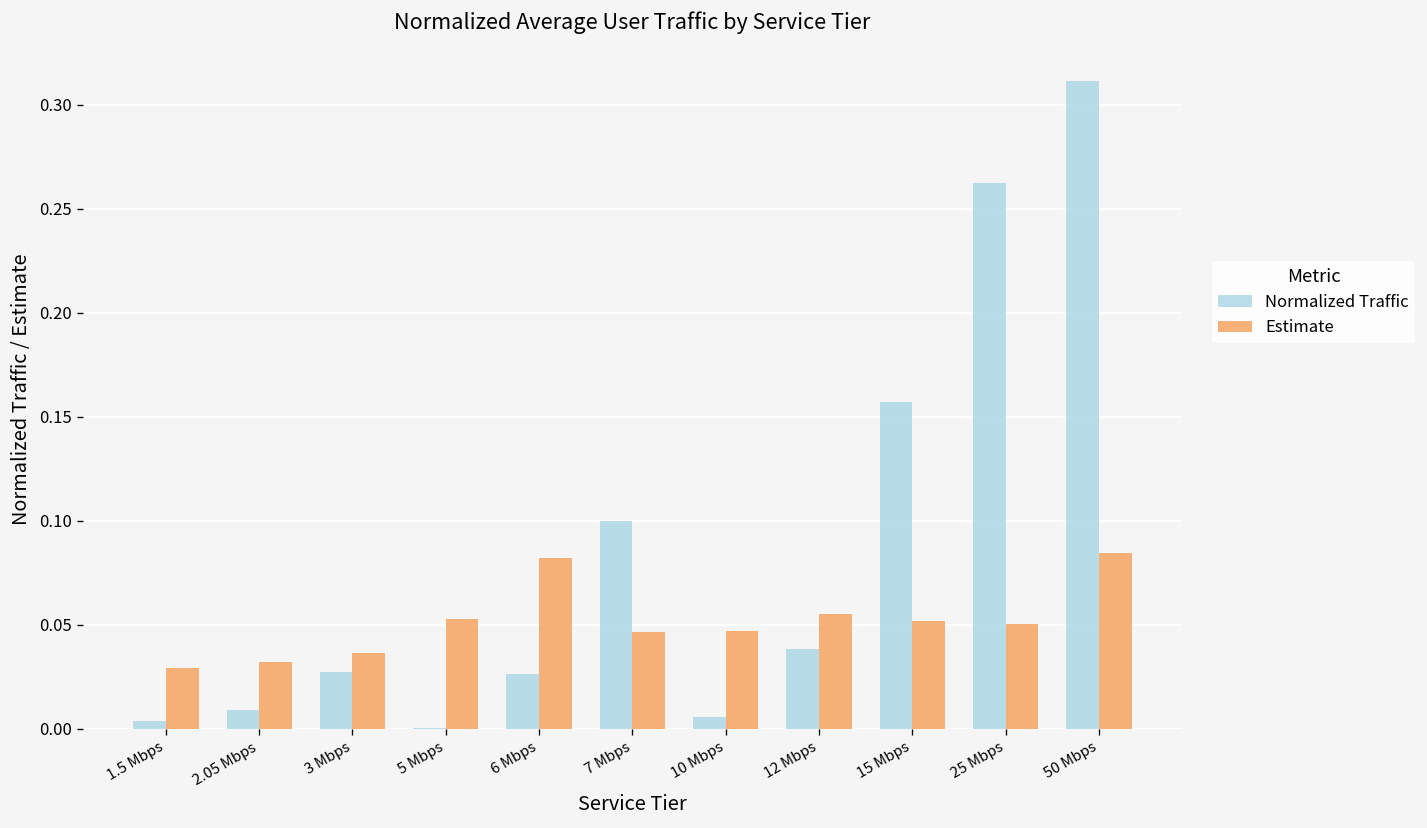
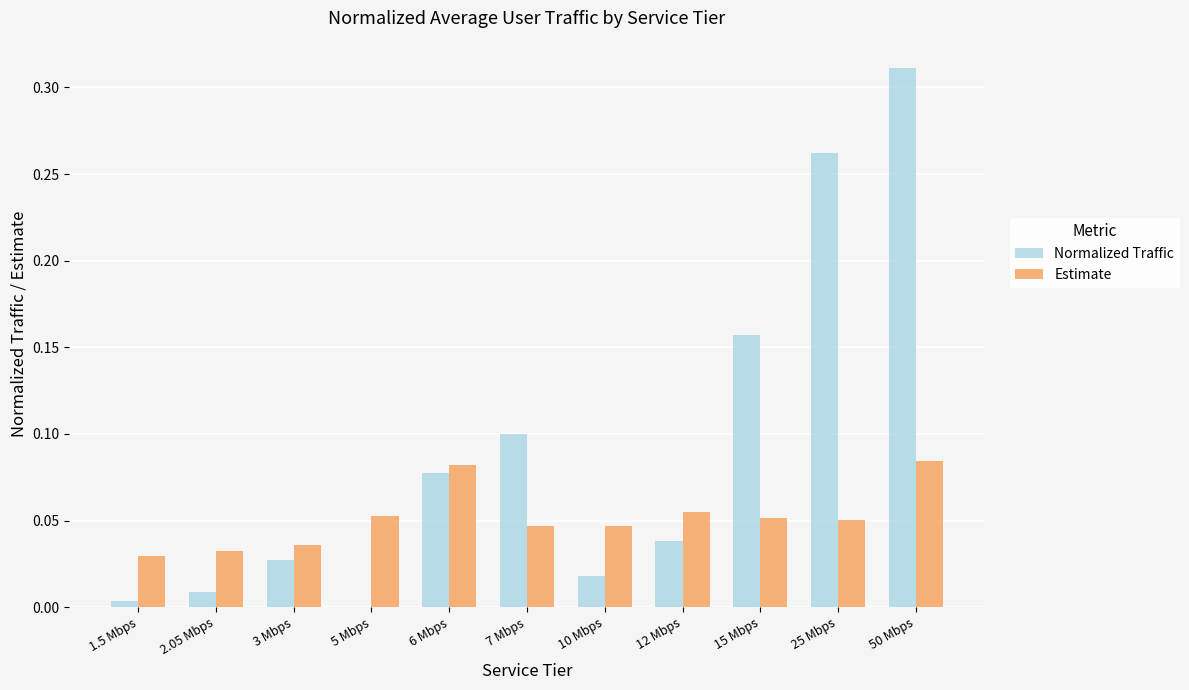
Normalized Traffic, 6 Mbps: 0.026 -> 0.077
Normalized Traffic, 10 Mbps: 0.006 -> 0.018
